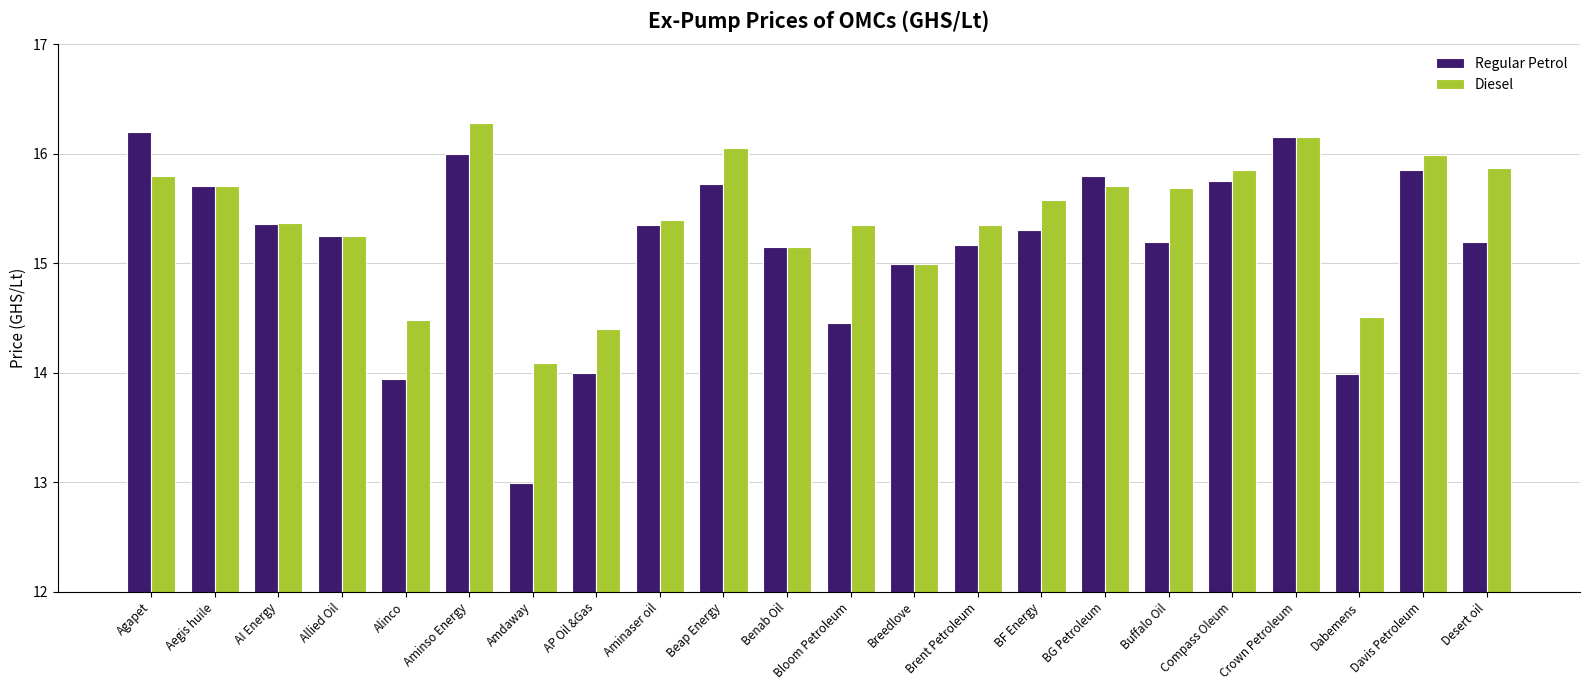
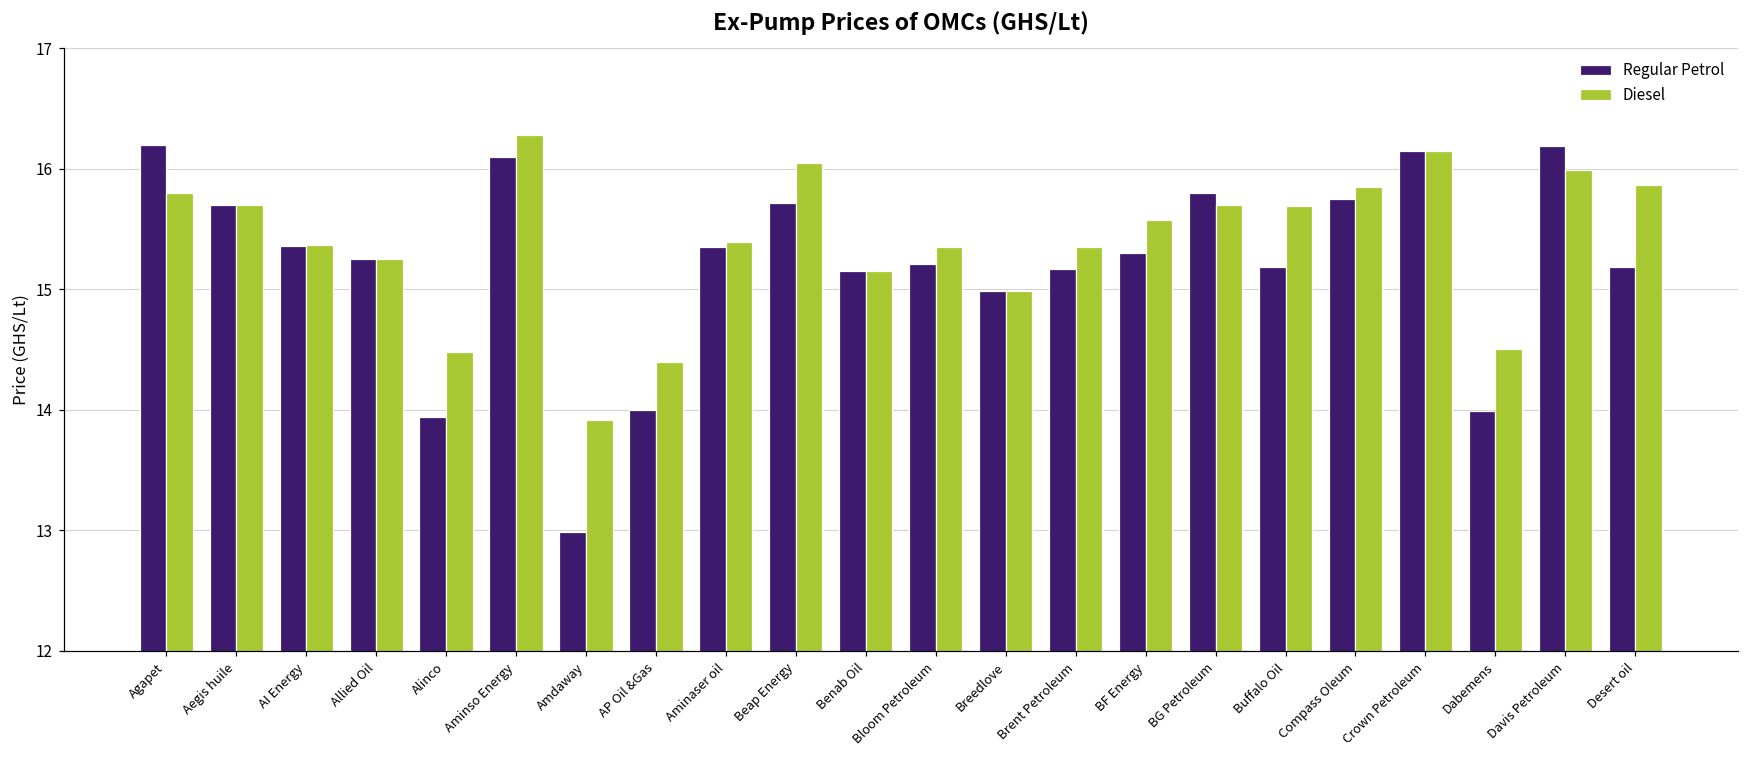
Regular Petrol, Aminso Energy: 16.0 -> 16.1
Diesel, Amdaway: 14.09 -> 13.92
Regular Petrol, Bloom Petroleum: 14.45 -> 15.21
Regular Petrol, Davis Petroleum: 15.85 -> 16.19
